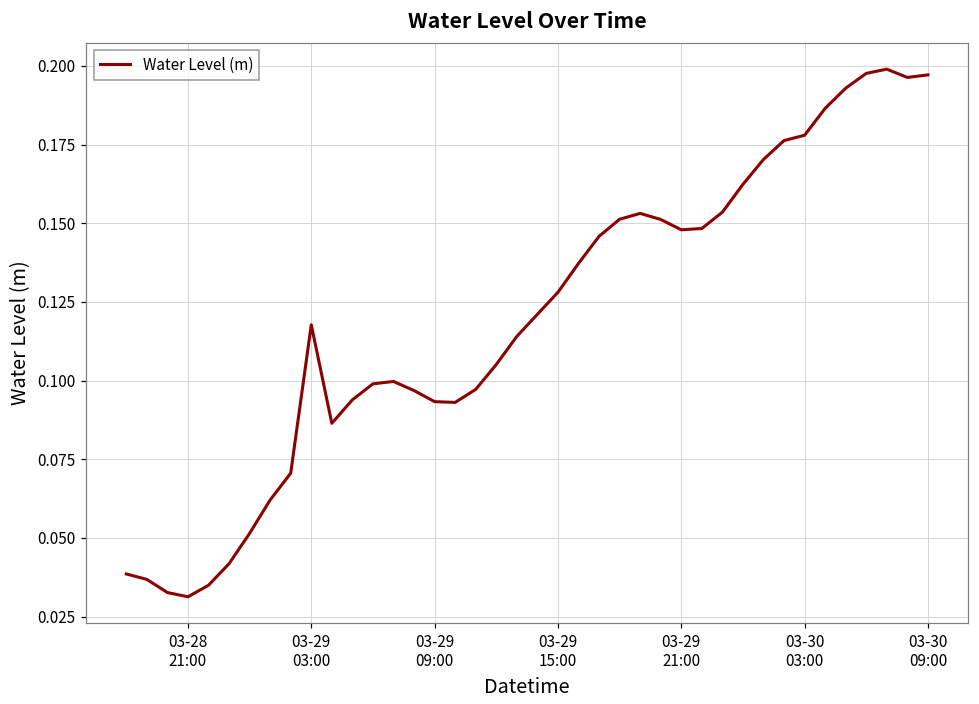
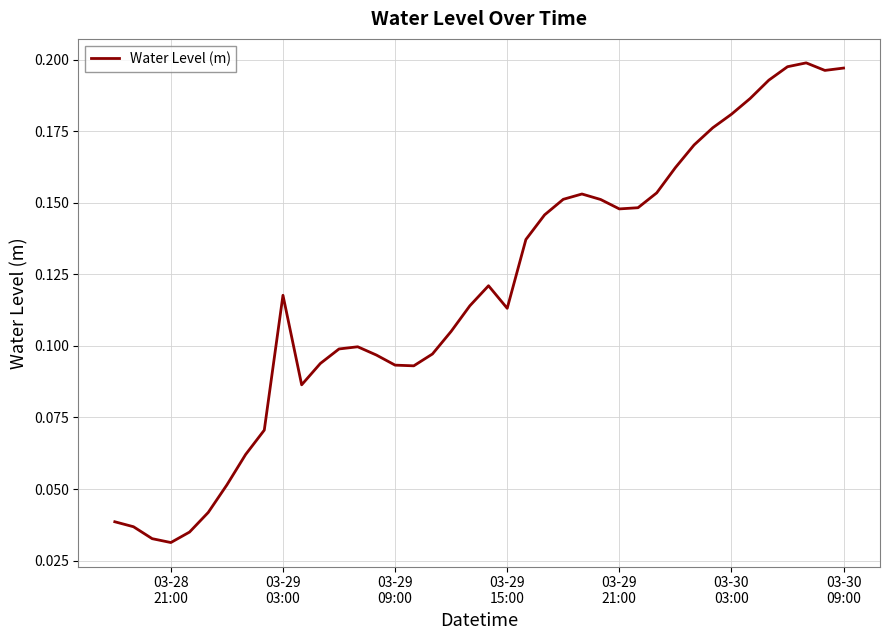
03-29 15:00: 0.128 -> 0.113
03-30 03:00: 0.178 -> 0.181
